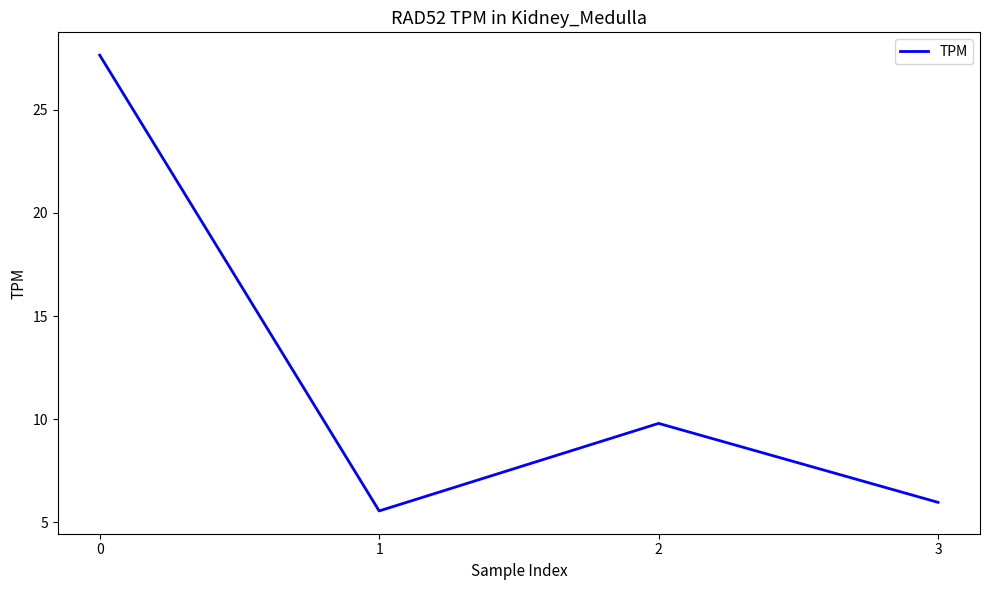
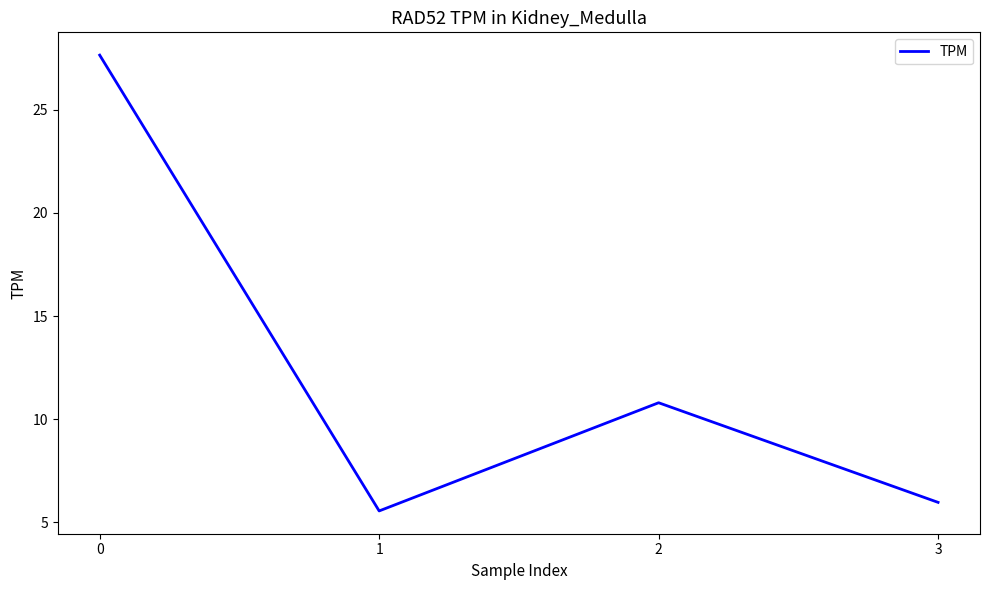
2: 9.8 -> 10.8
